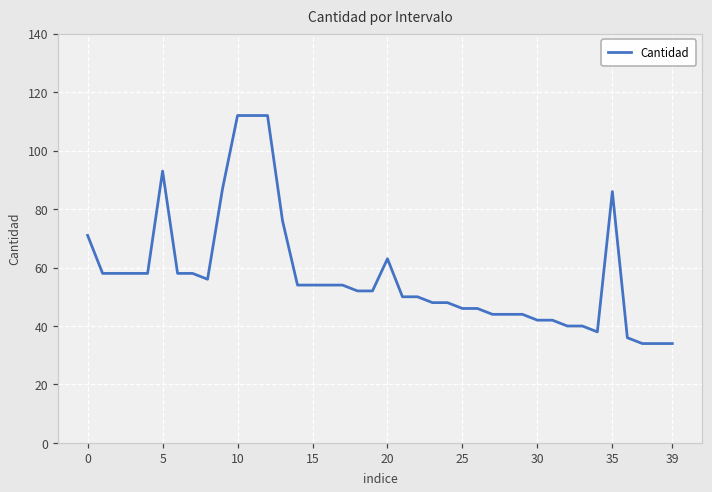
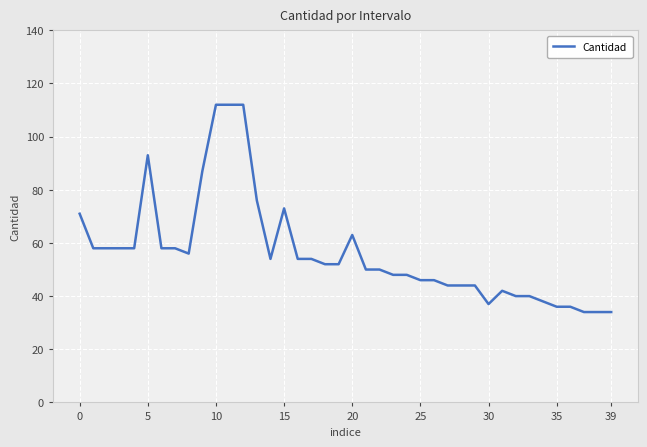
15: 54 -> 73
30: 42 -> 37
35: 86 -> 36
